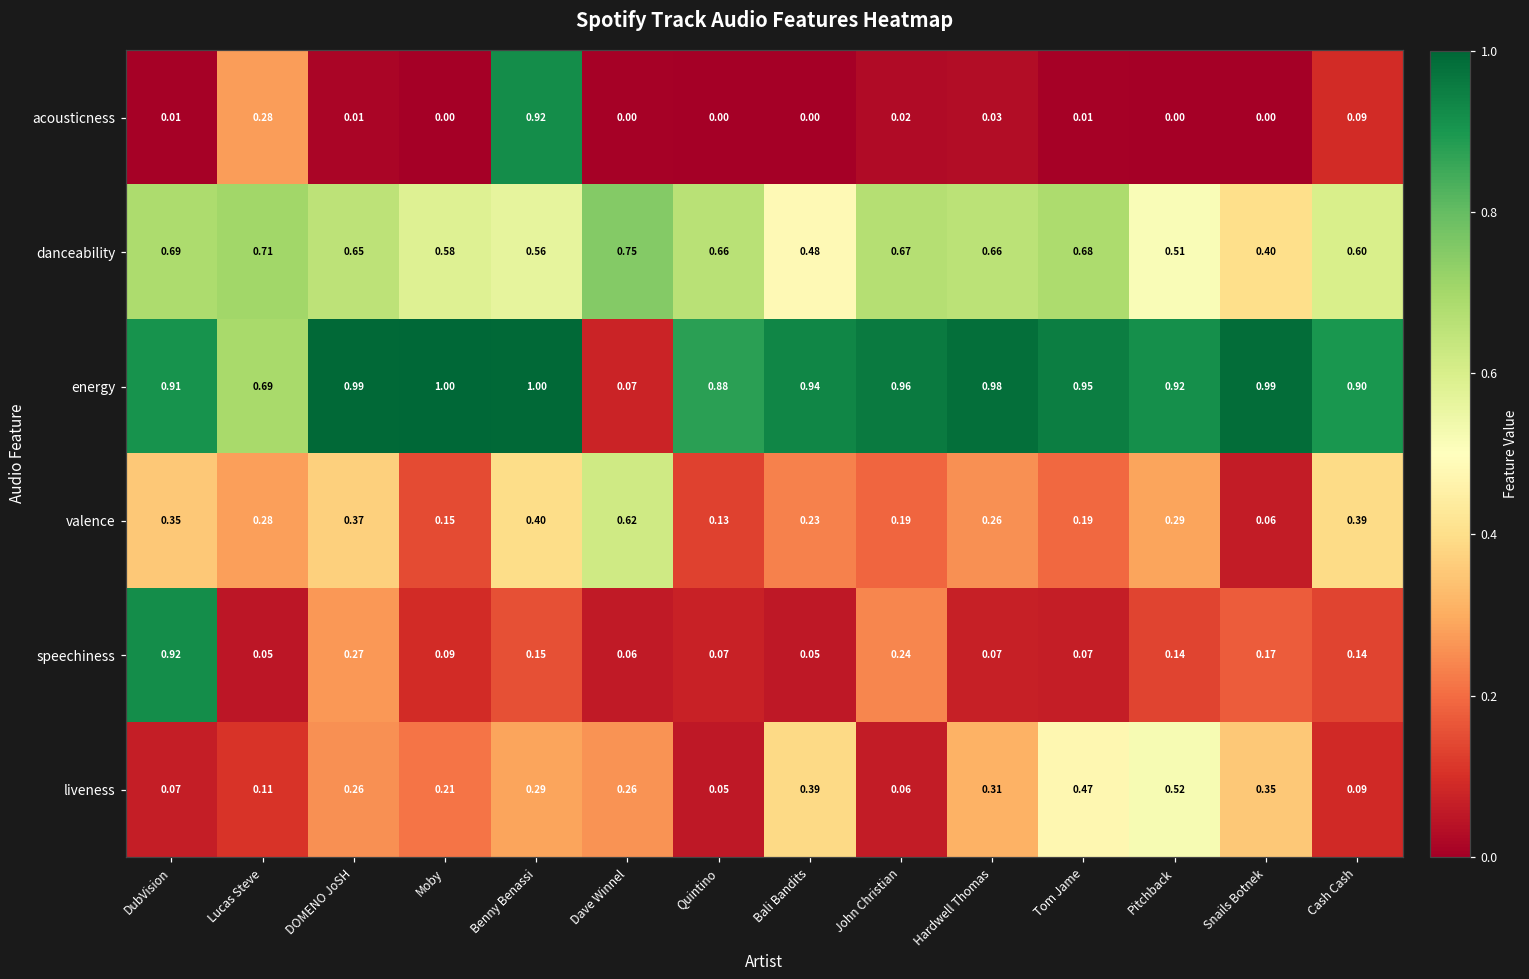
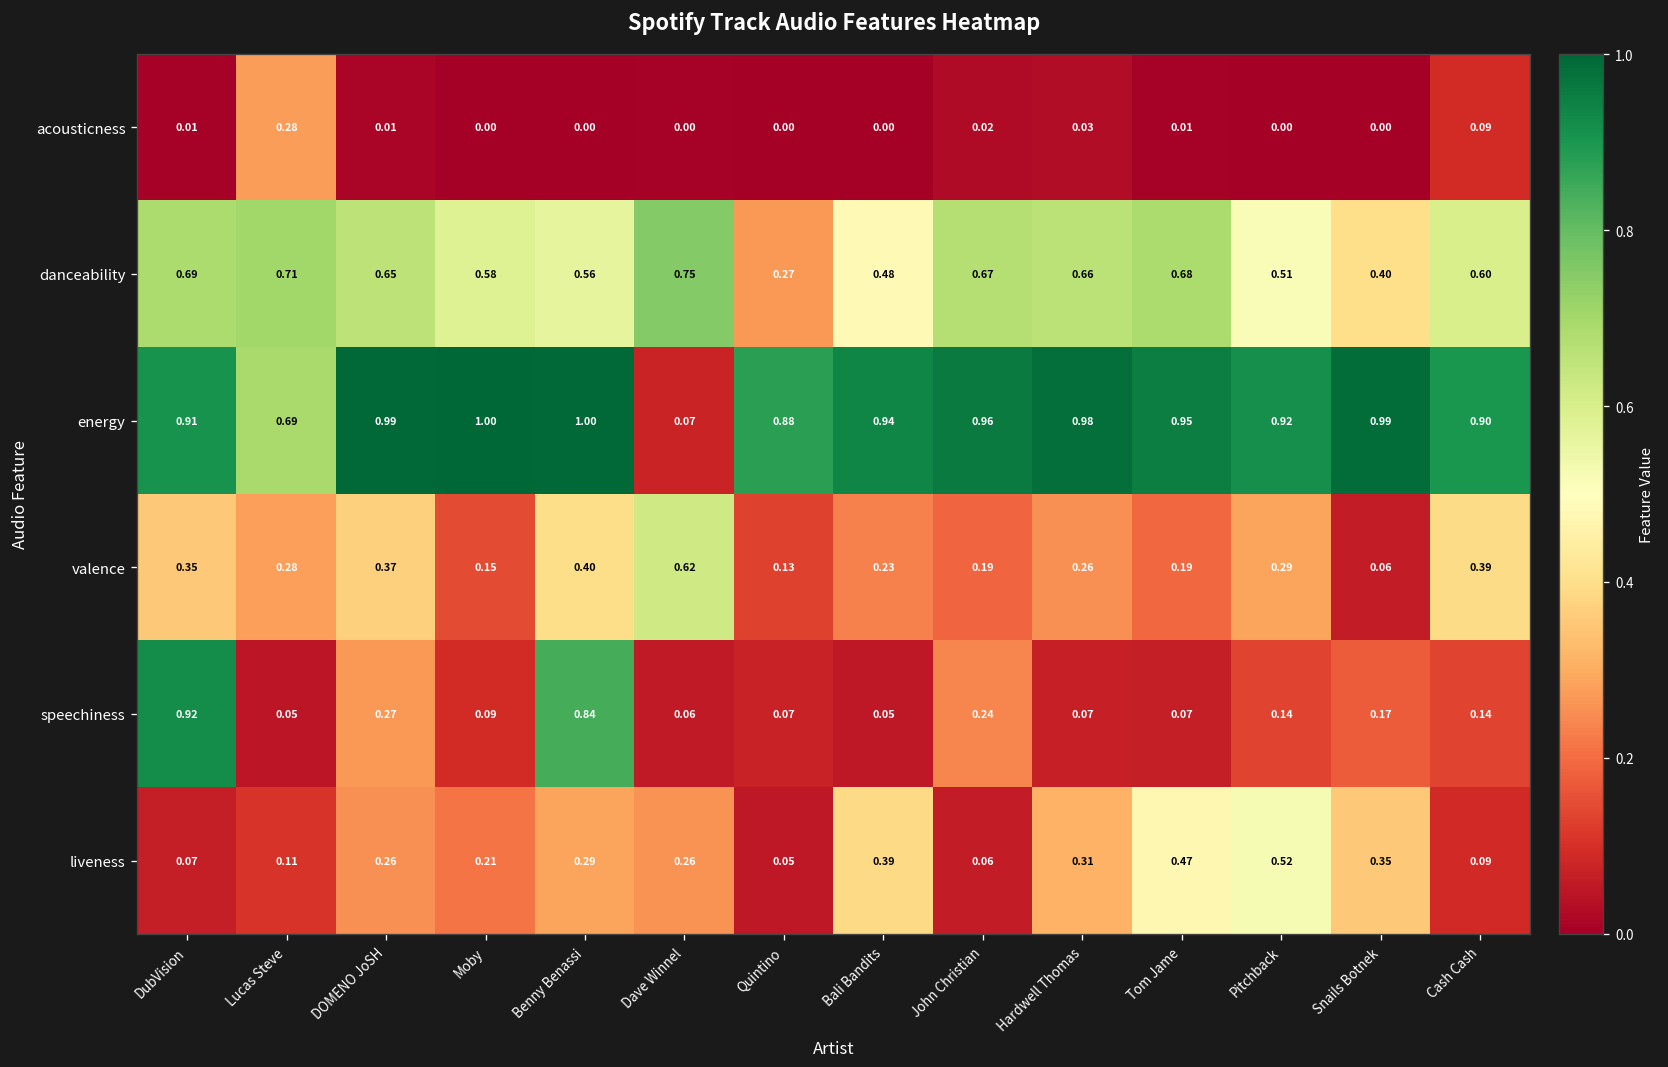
acousticness, Benny Benassi: 0.92 -> 0.00
danceability, Quintino: 0.66 -> 0.27
speechiness, Benny Benassi: 0.15 -> 0.84
